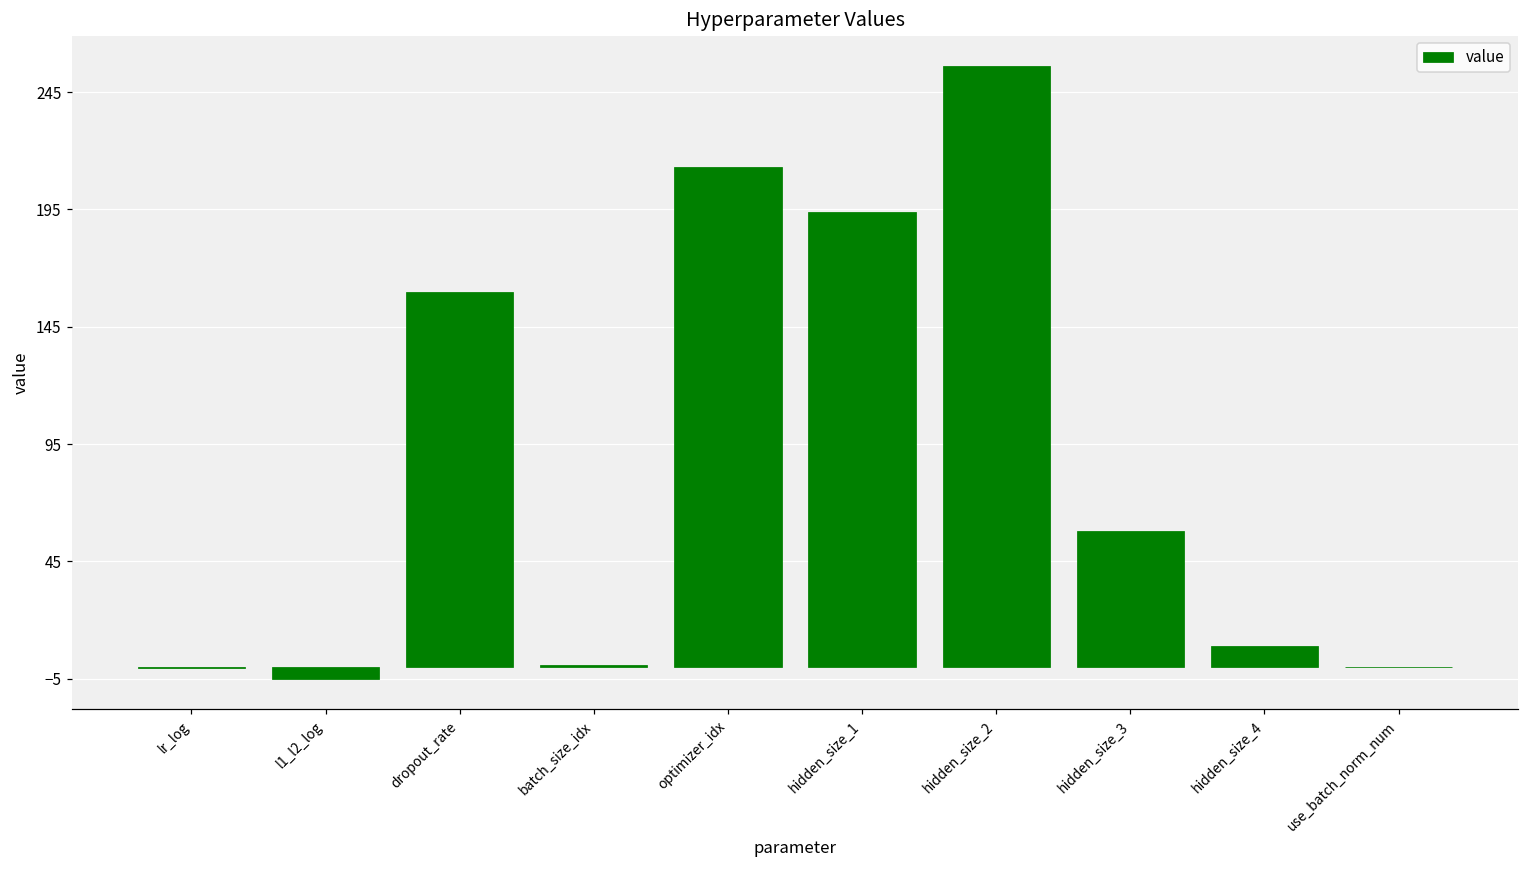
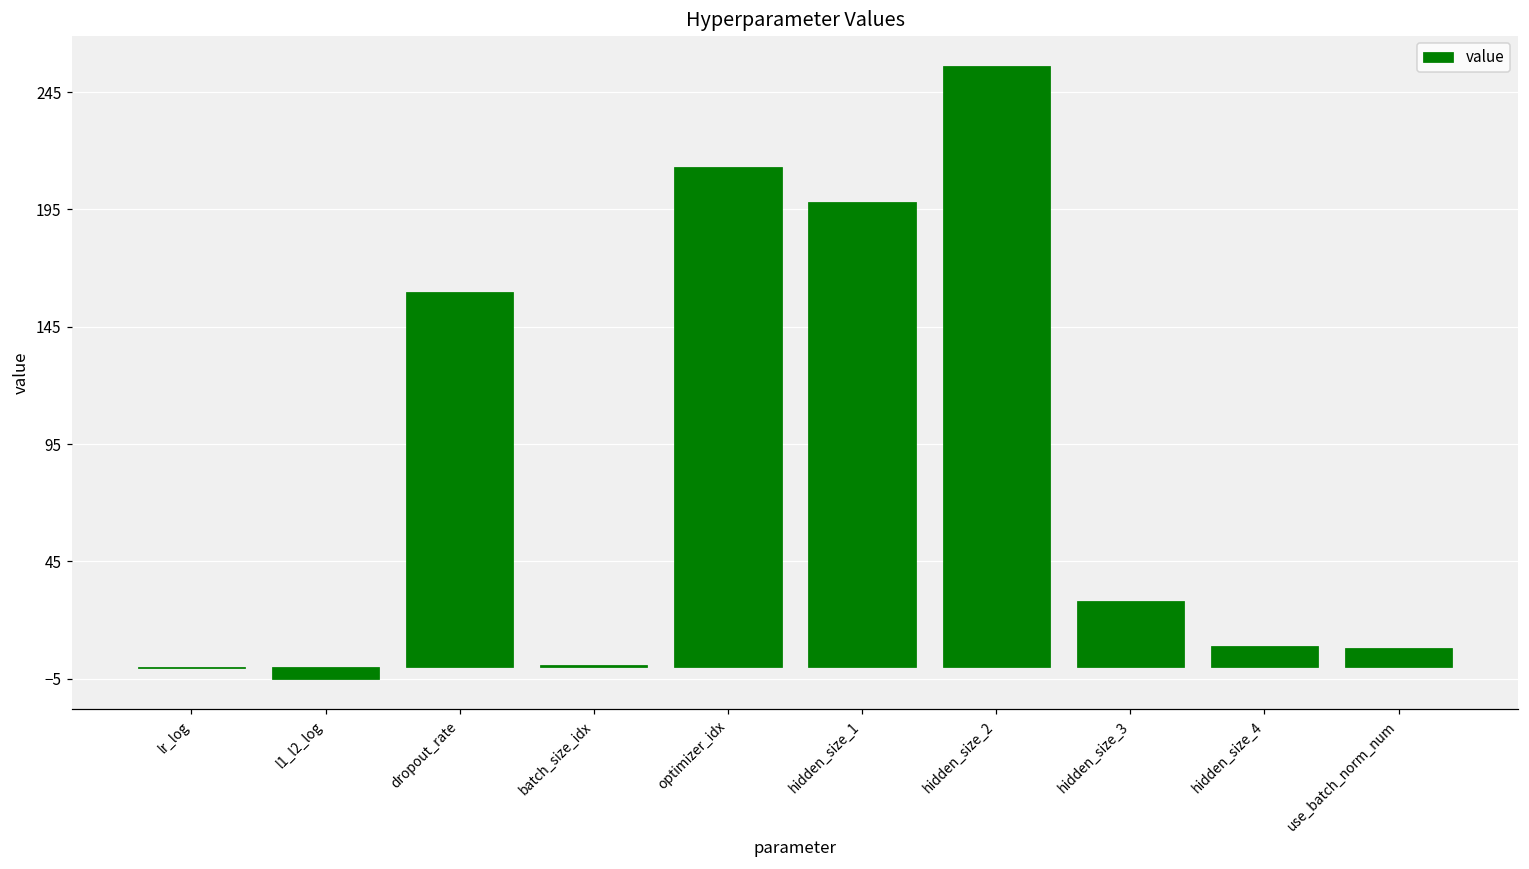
hidden_size_1: 194 -> 198
hidden_size_3: 58 -> 28
use_batch_norm_num: 0 -> 8
